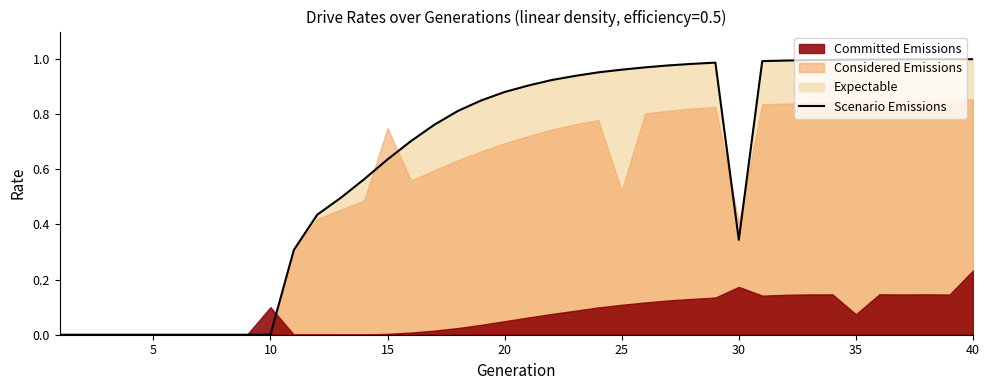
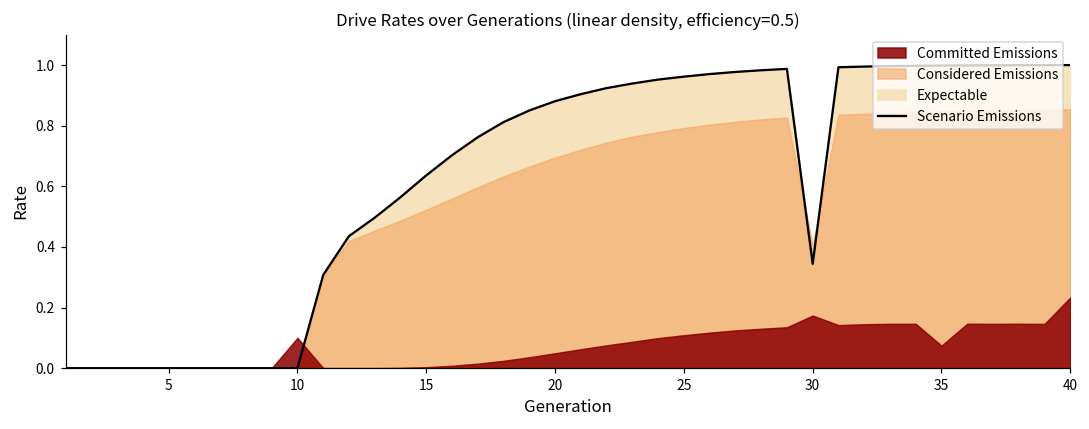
Considered Emissions, 15: 0.75 -> 0.52
Considered Emissions, 25: 0.52 -> 0.79
